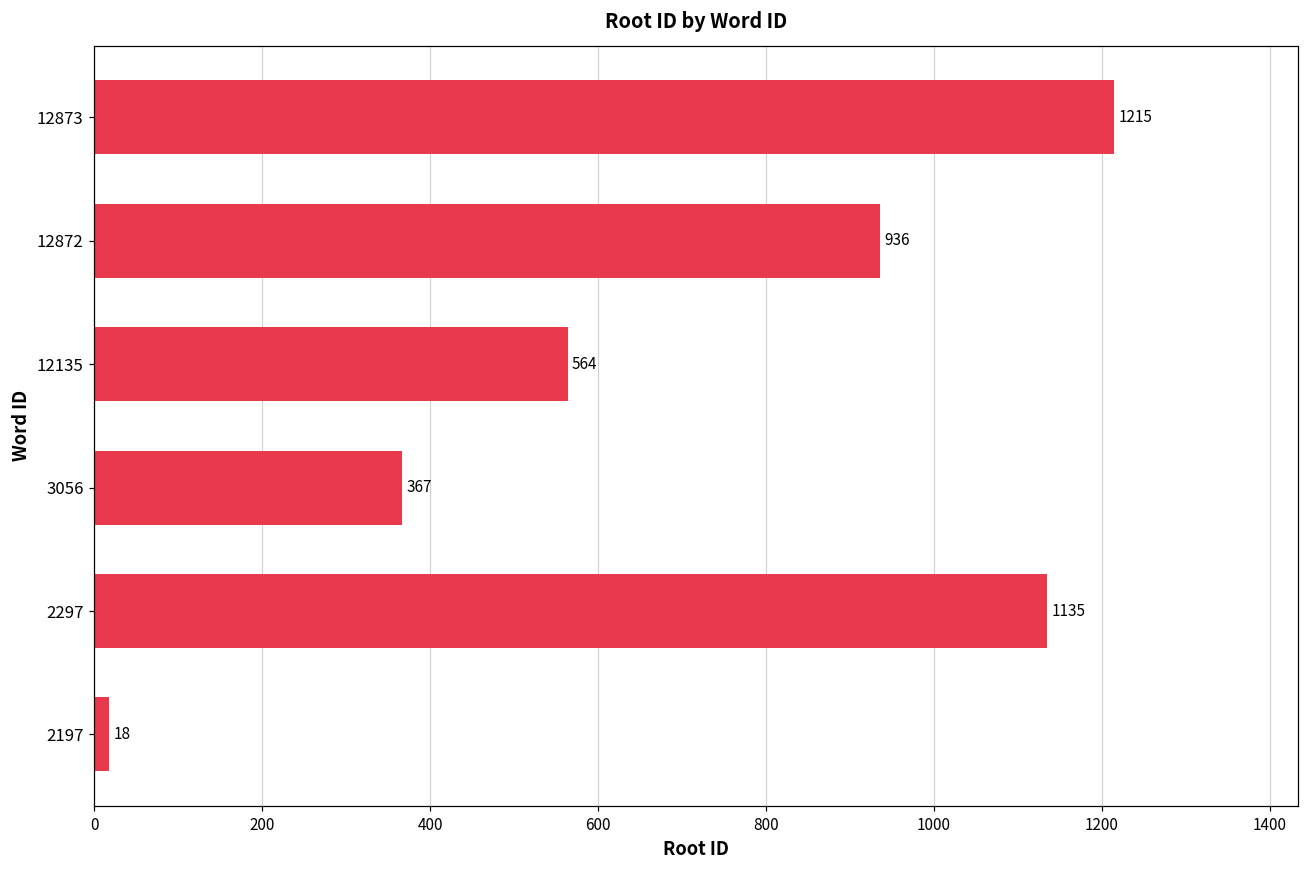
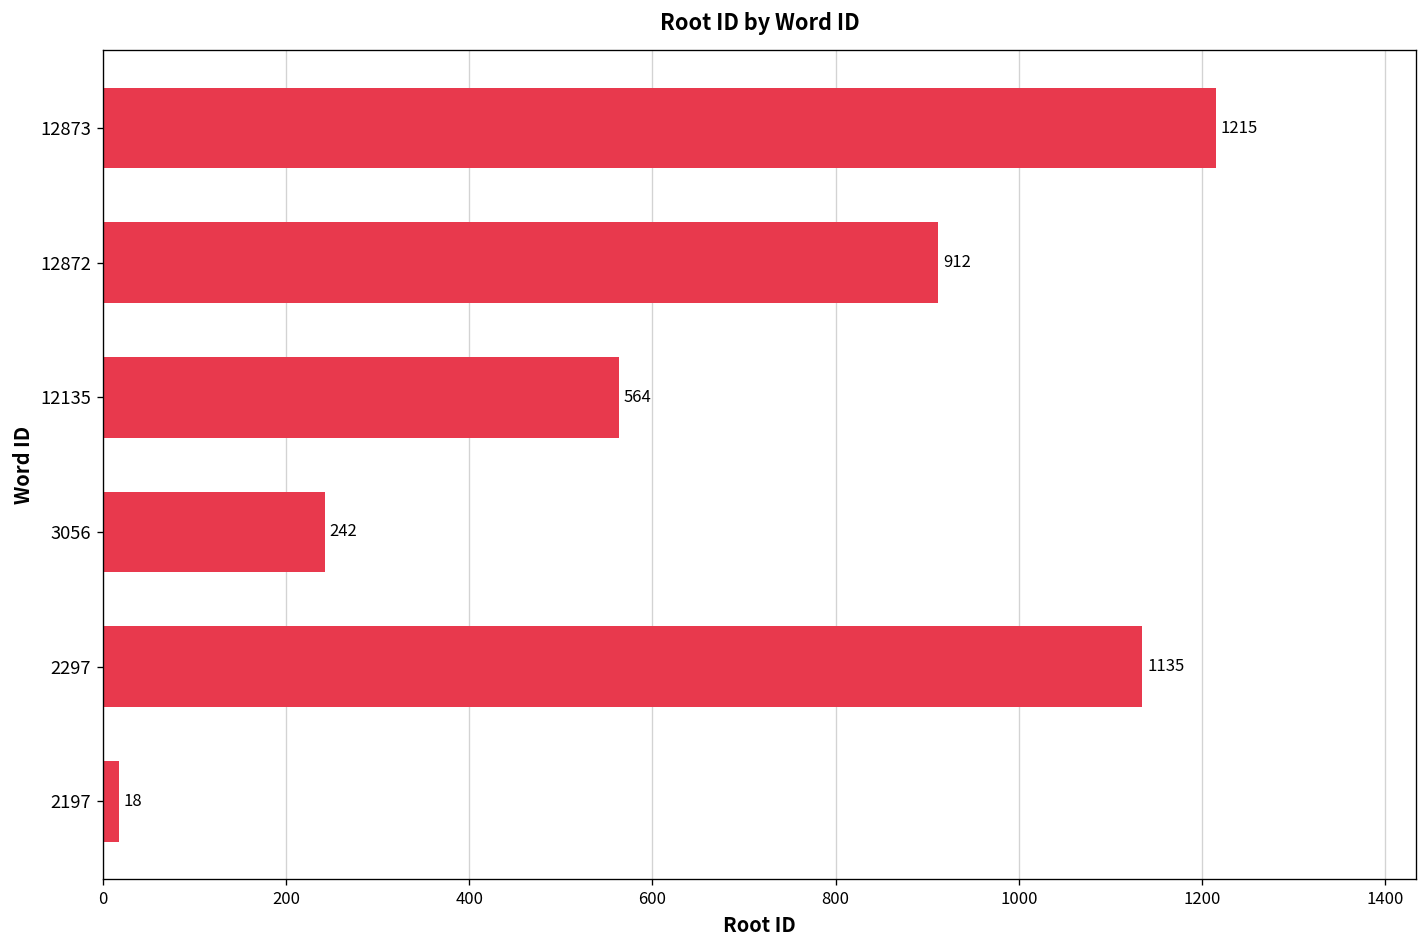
12872: 936 -> 912
3056: 367 -> 242
